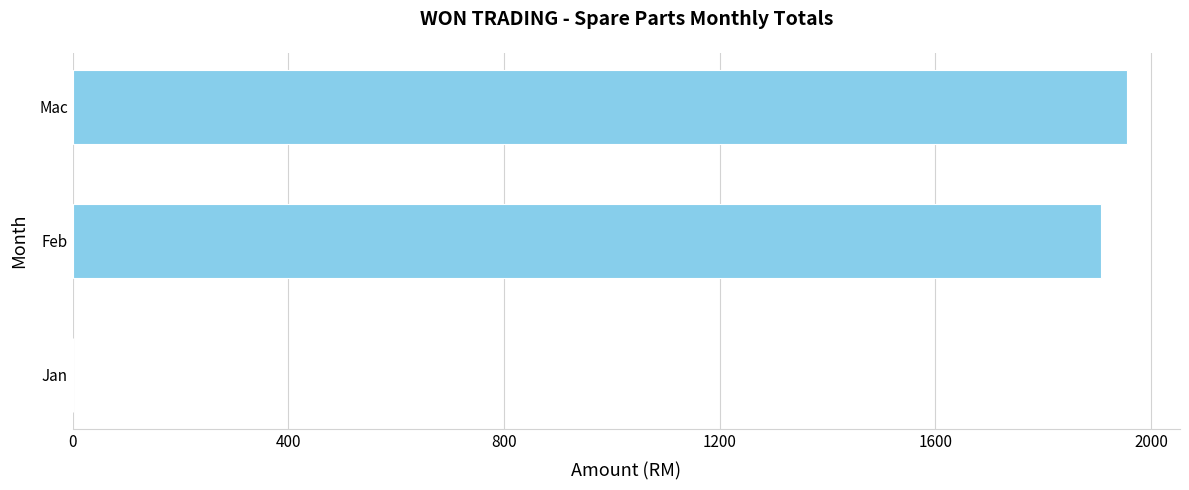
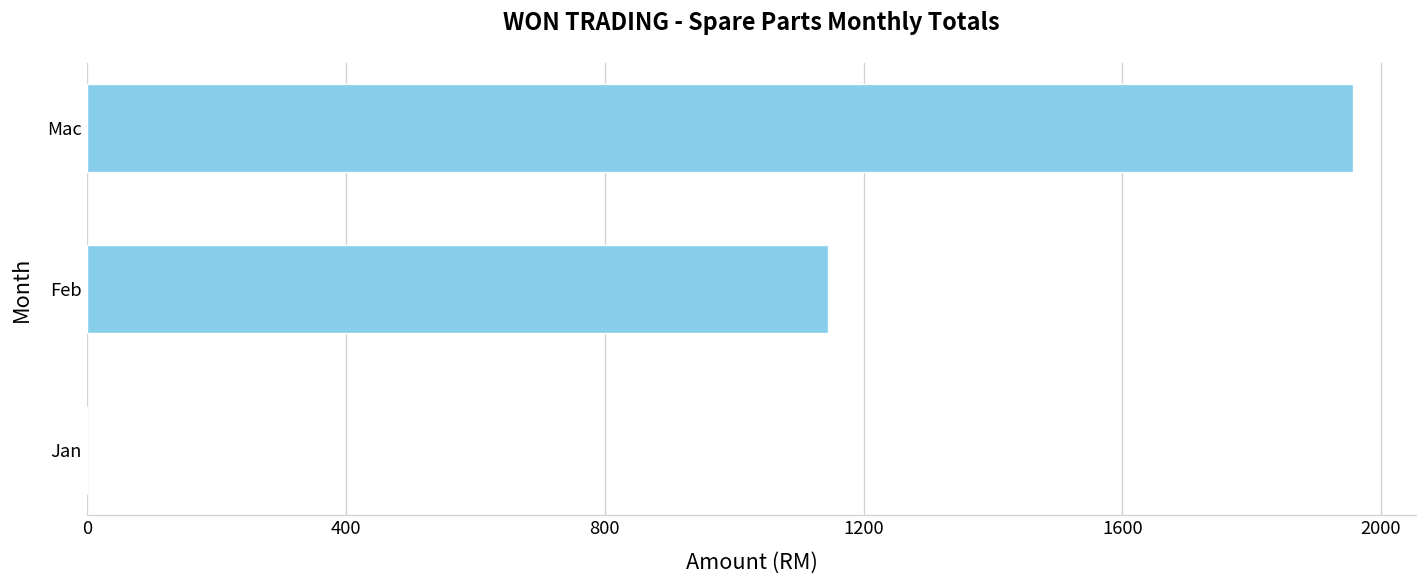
Feb: 1910 -> 1150
